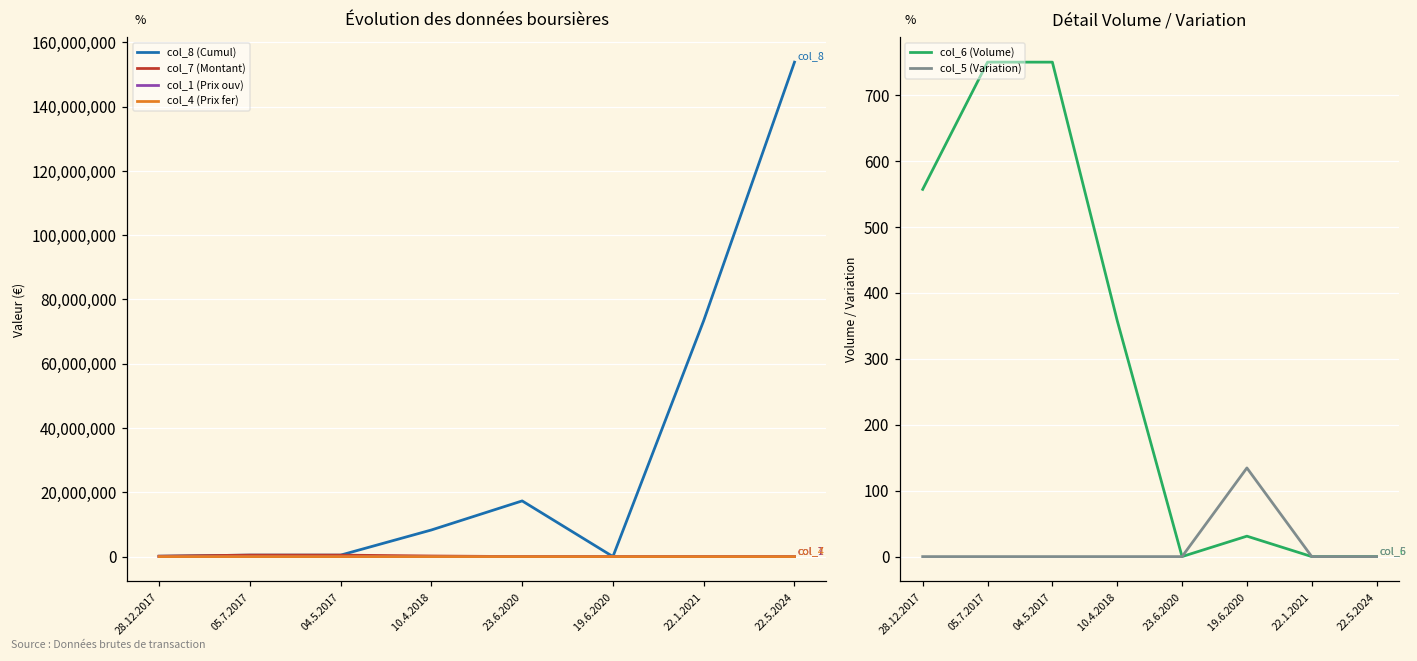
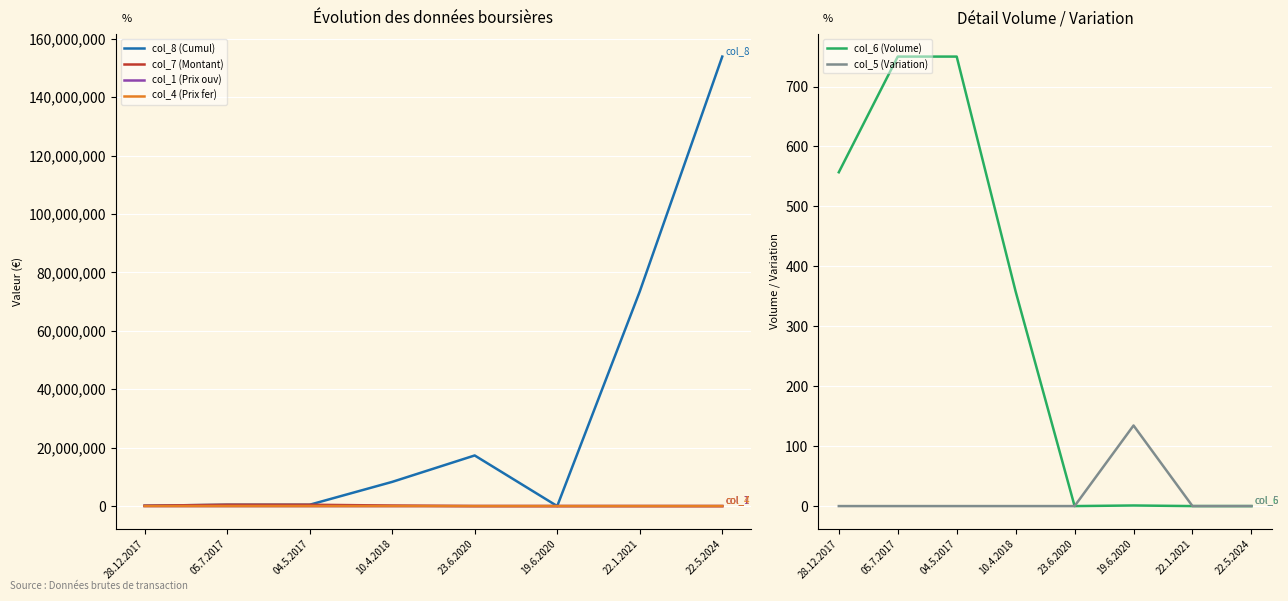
Détail Volume / Variation, col_6 (Volume), 19.6.2020: 30 -> 0
